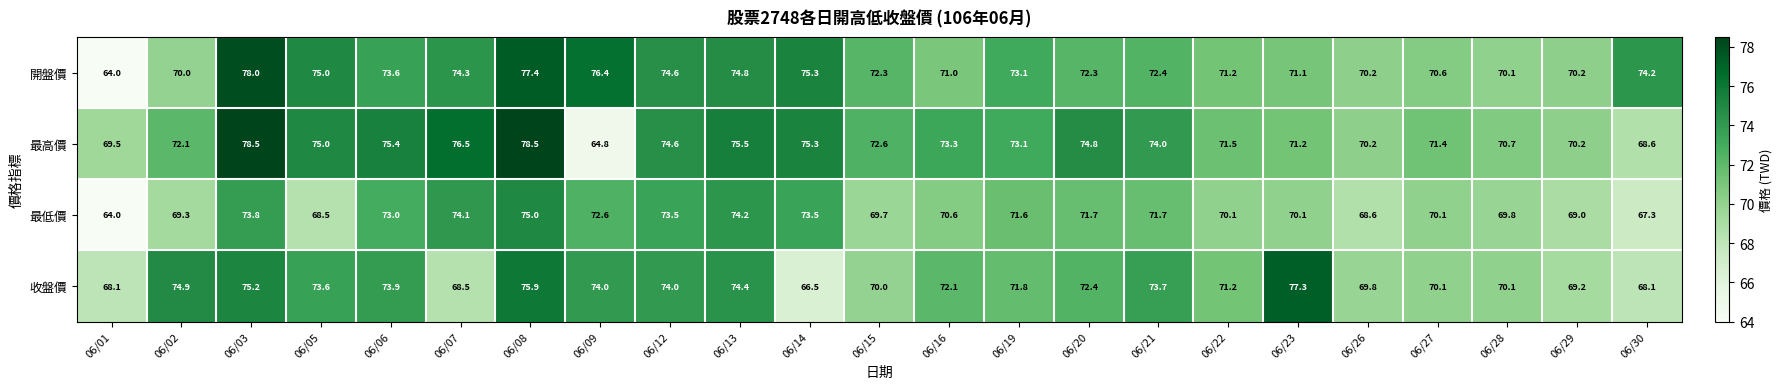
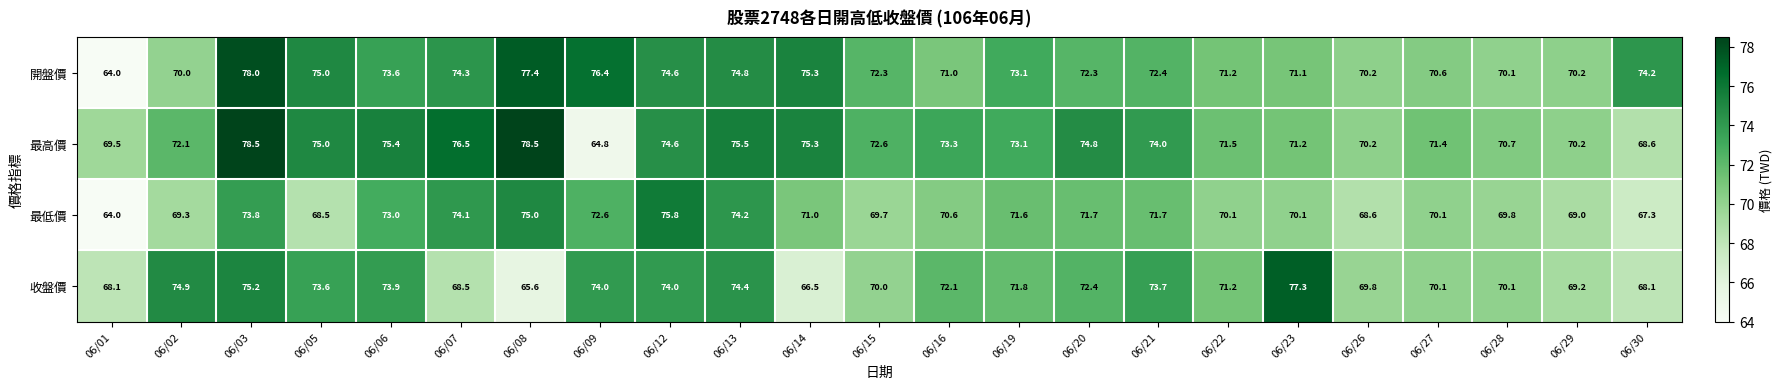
最低價, 06/12: 73.5 -> 75.8
最低價, 06/14: 73.5 -> 71.0
收盤價, 06/08: 75.9 -> 65.6
